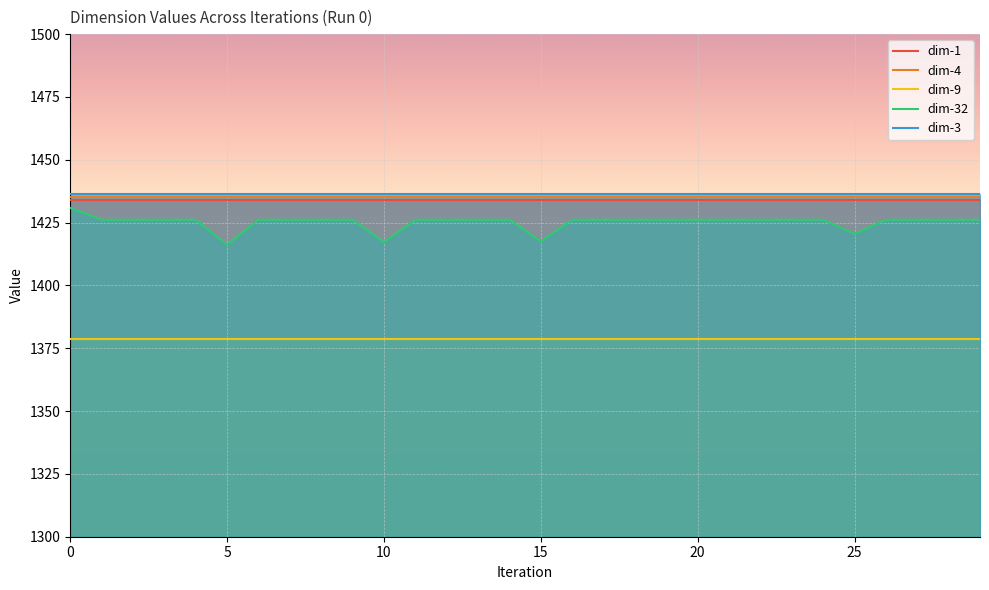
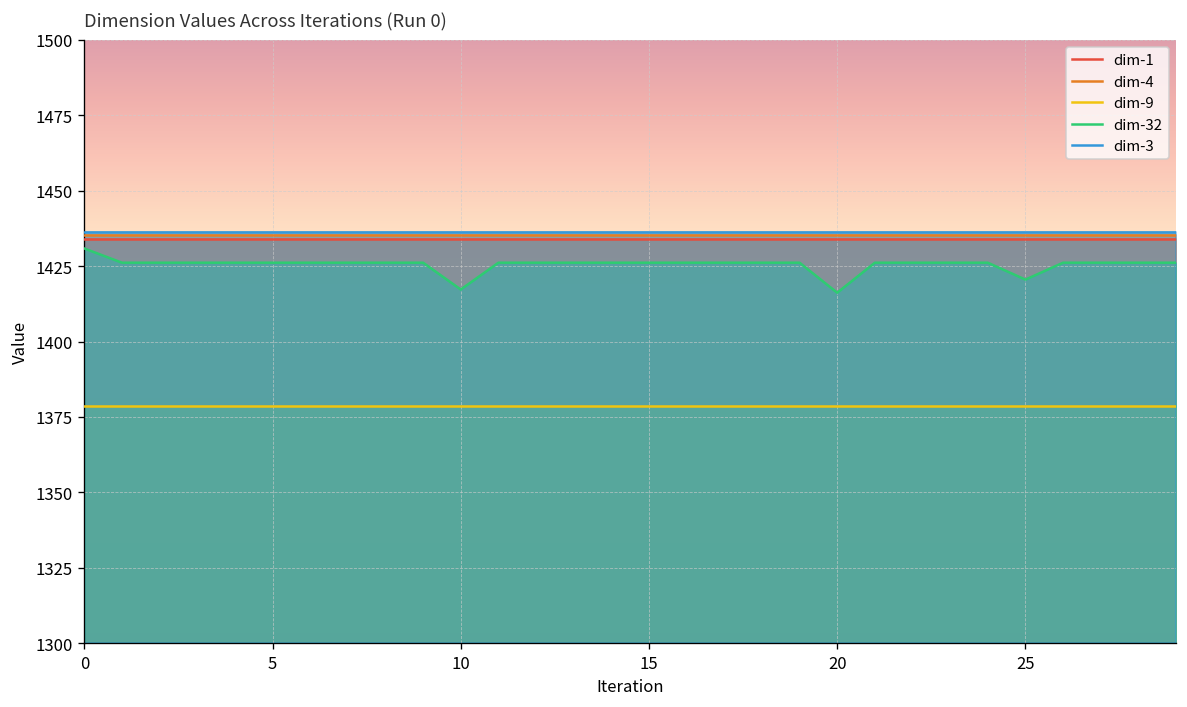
dim-32, 5: 1416 -> 1426
dim-32, 15: 1418 -> 1426
dim-32, 20: 1426 -> 1416
